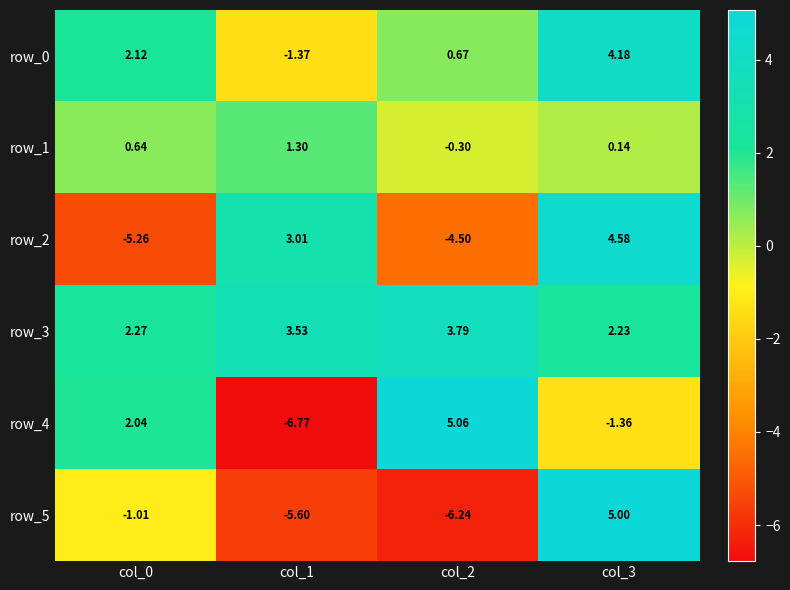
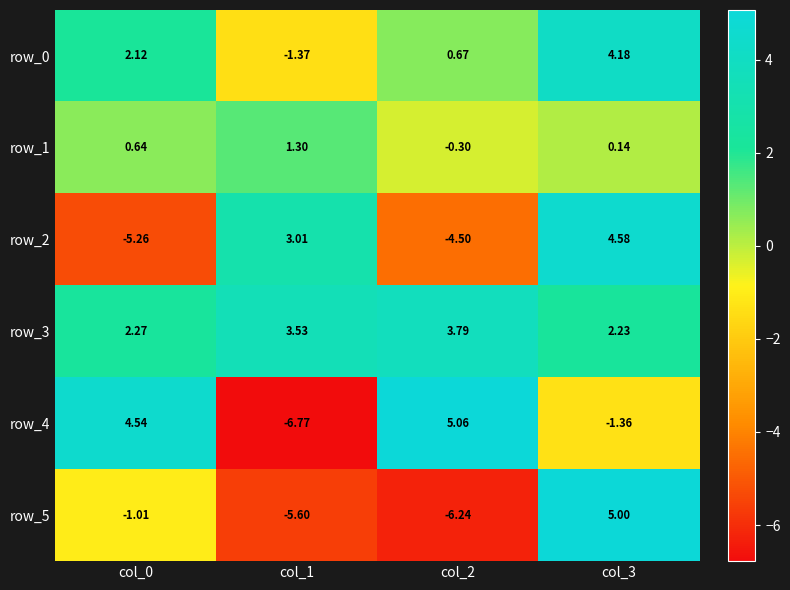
row_4, col_0: 2.04 -> 4.54
